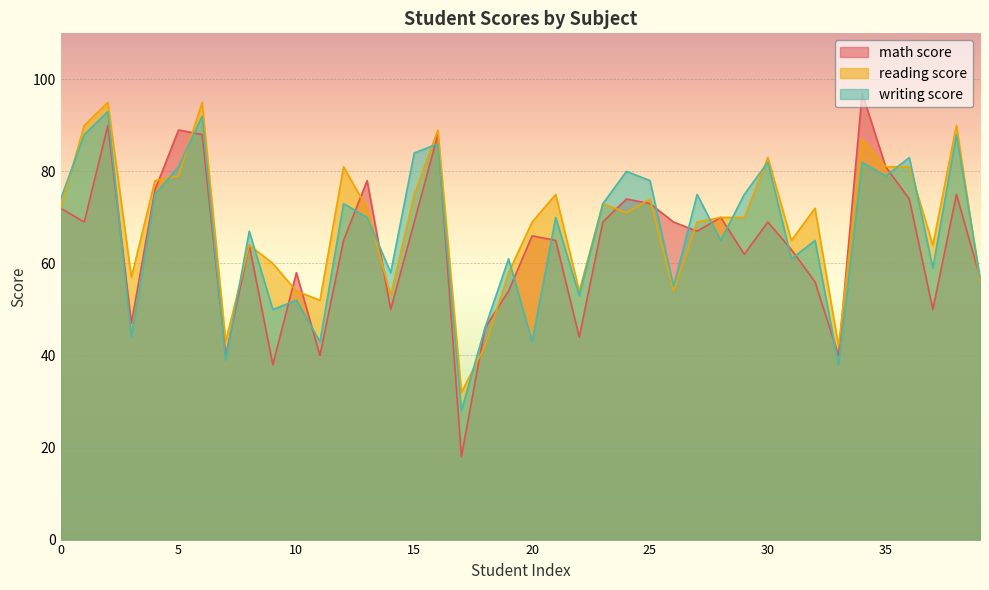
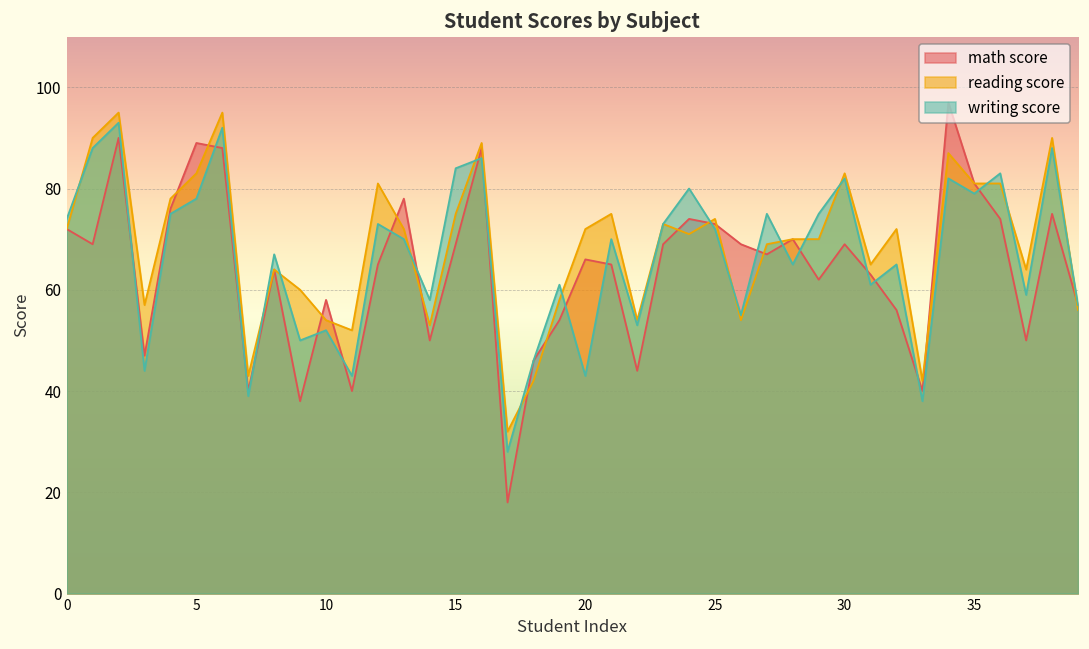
reading score, 5: 79 -> 83
writing score, 5: 81 -> 78
reading score, 20: 69 -> 72
writing score, 25: 78 -> 72
